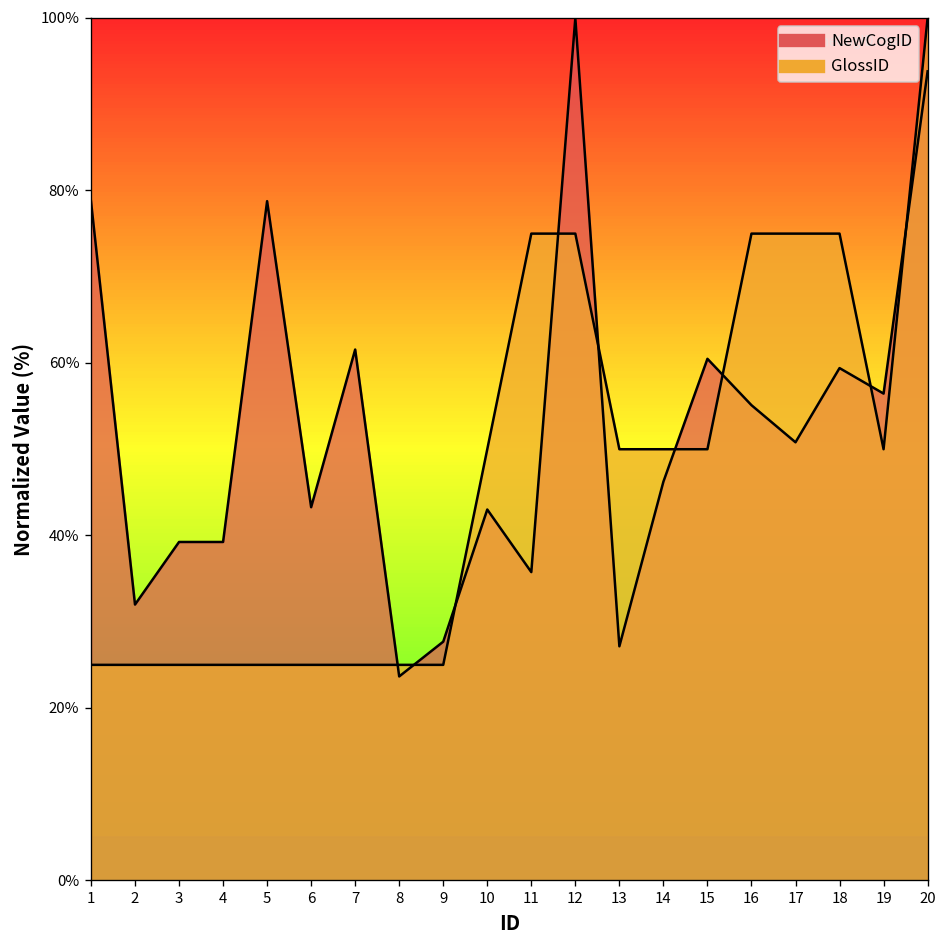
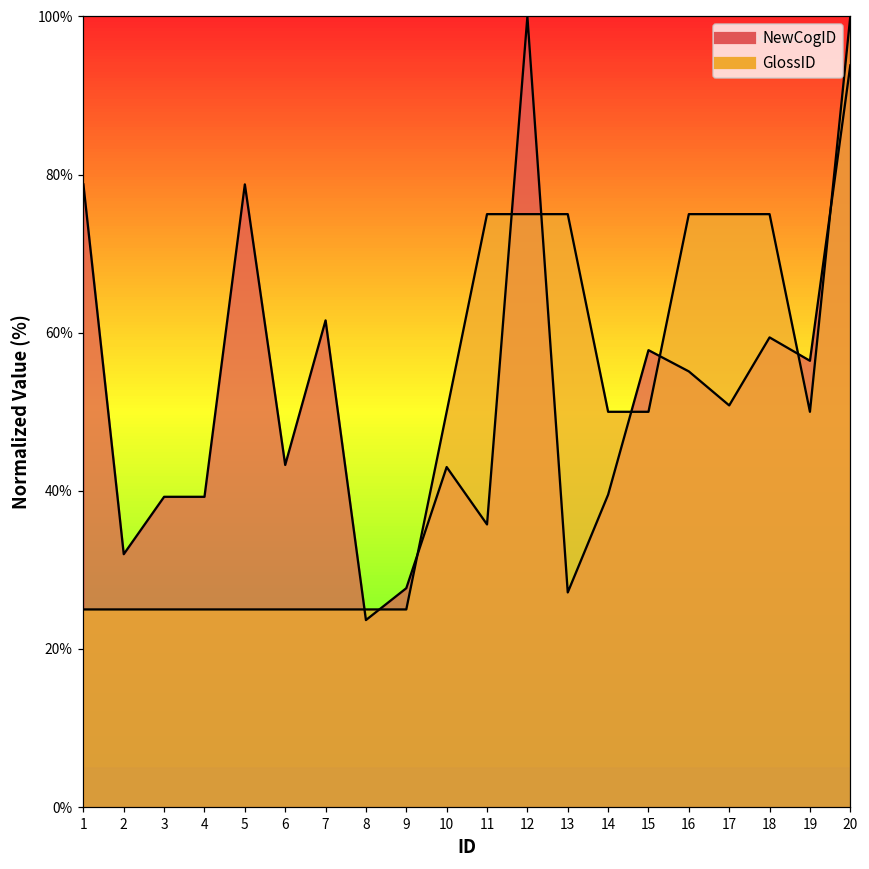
GlossID, 13: 50% -> 75%
NewCogID, 14: 46% -> 40%
NewCogID, 15: 60% -> 58%
